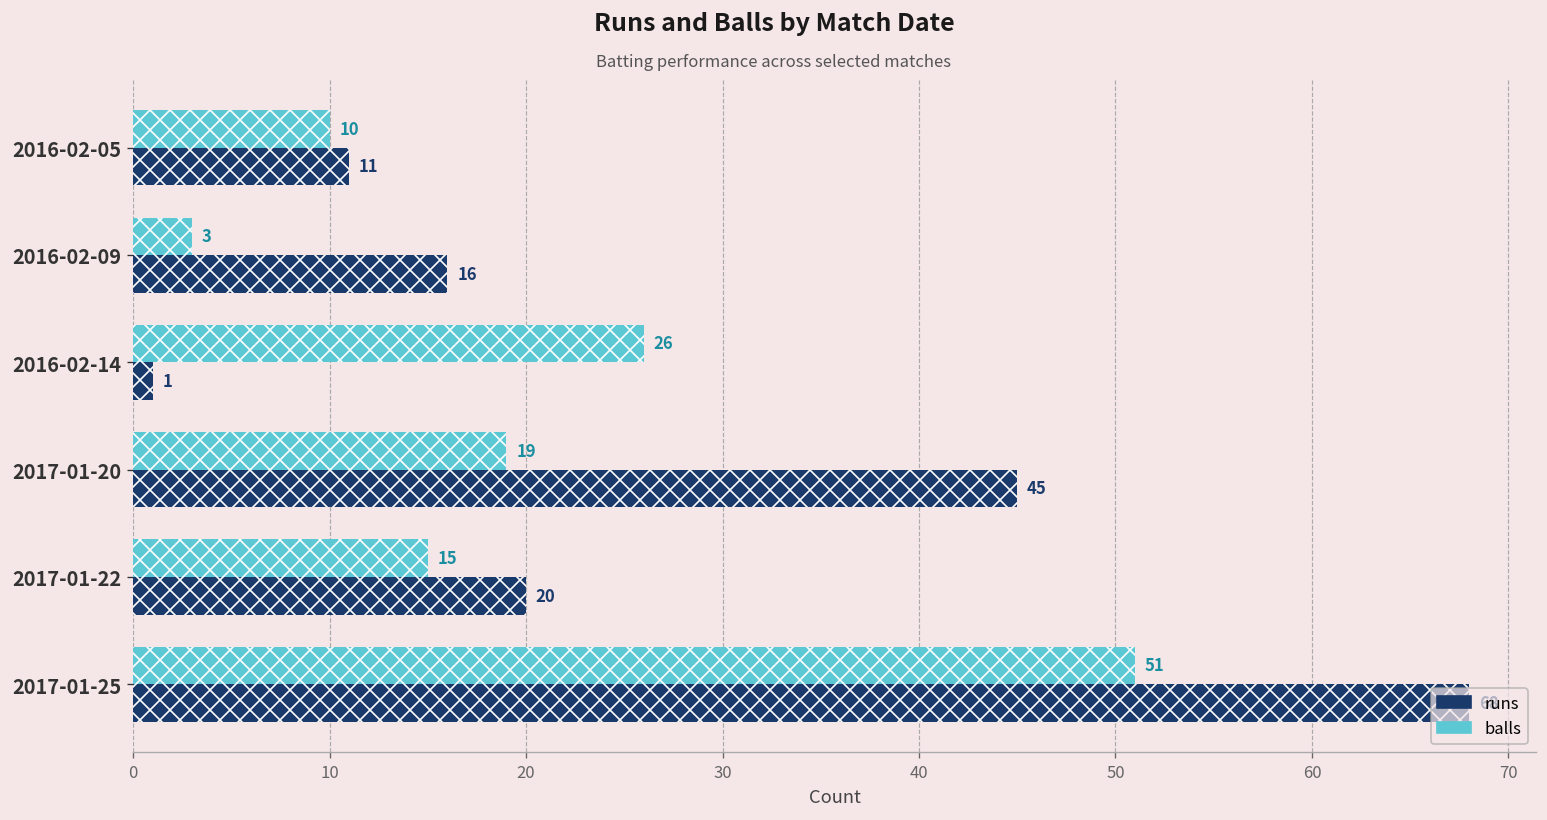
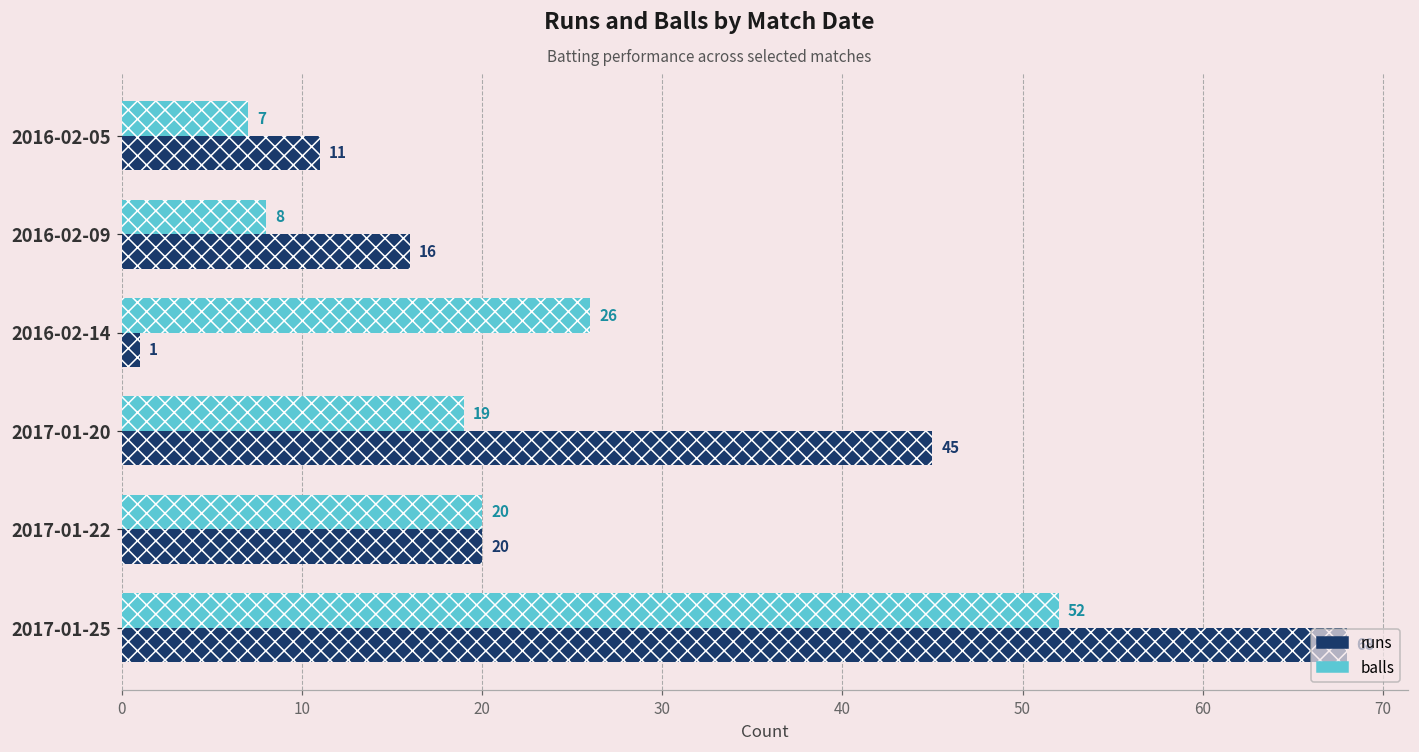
balls, 2016-02-05: 10 -> 7
balls, 2016-02-09: 3 -> 8
balls, 2017-01-22: 15 -> 20
balls, 2017-01-25: 51 -> 52
